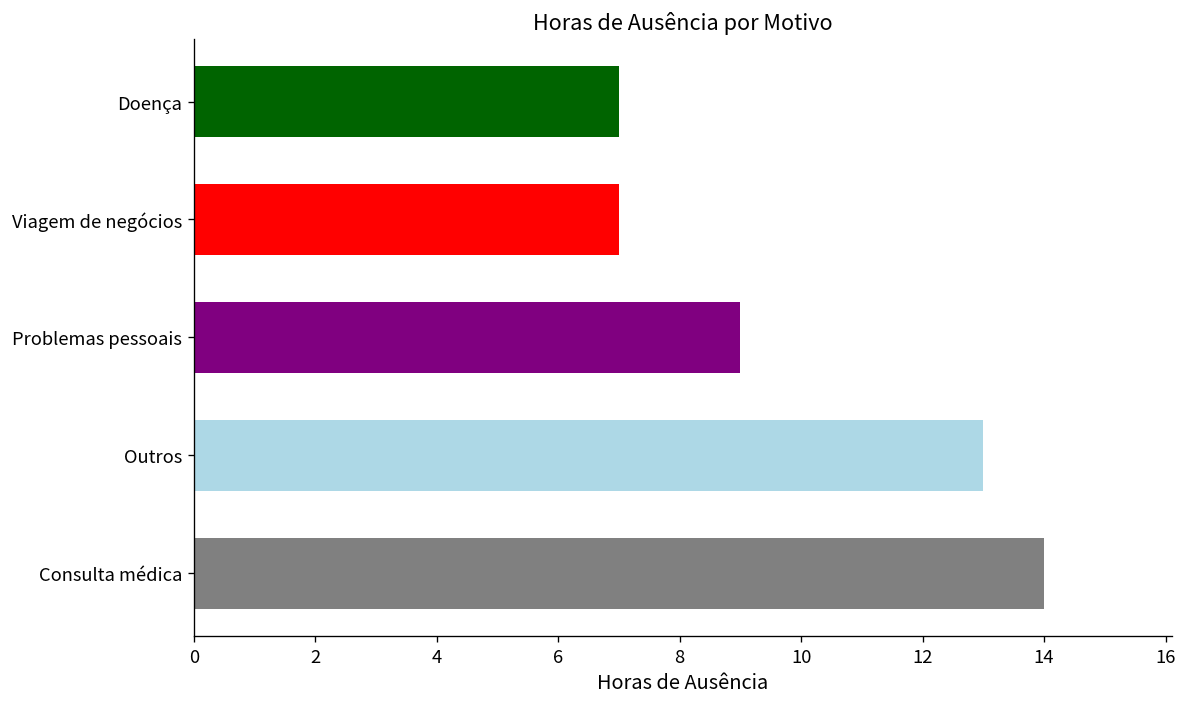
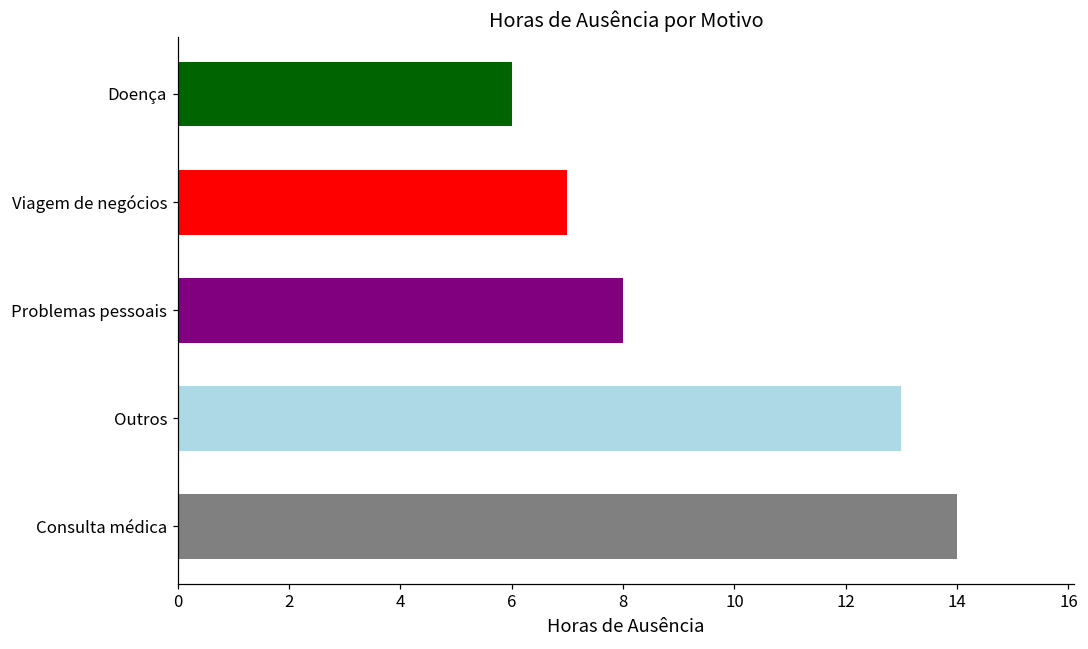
Doença: 7 -> 6
Problemas pessoais: 9 -> 8
